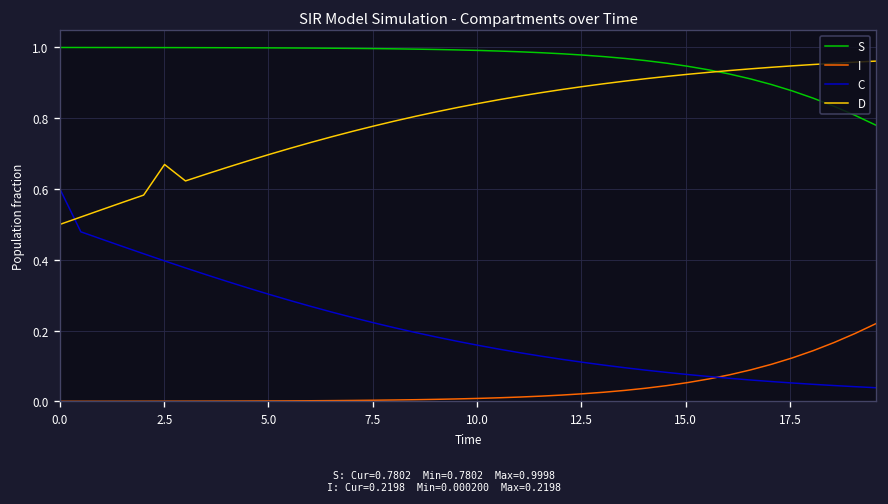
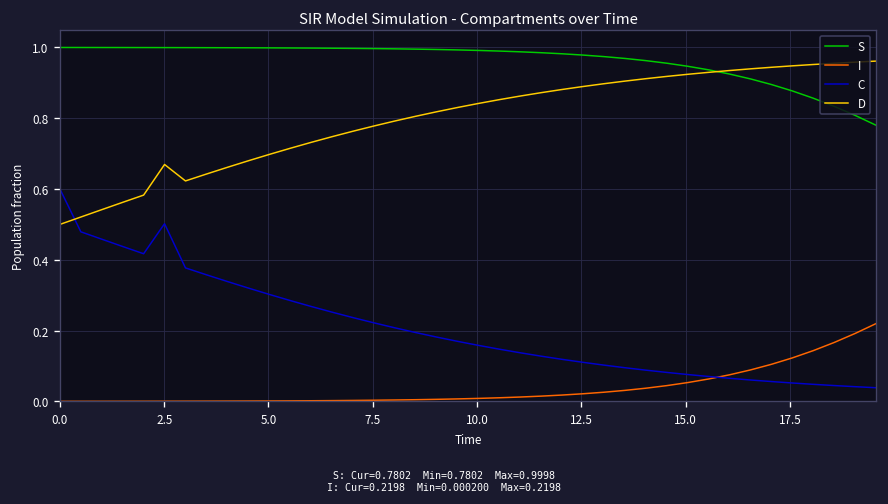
C, 2.5: 0.40 -> 0.50
